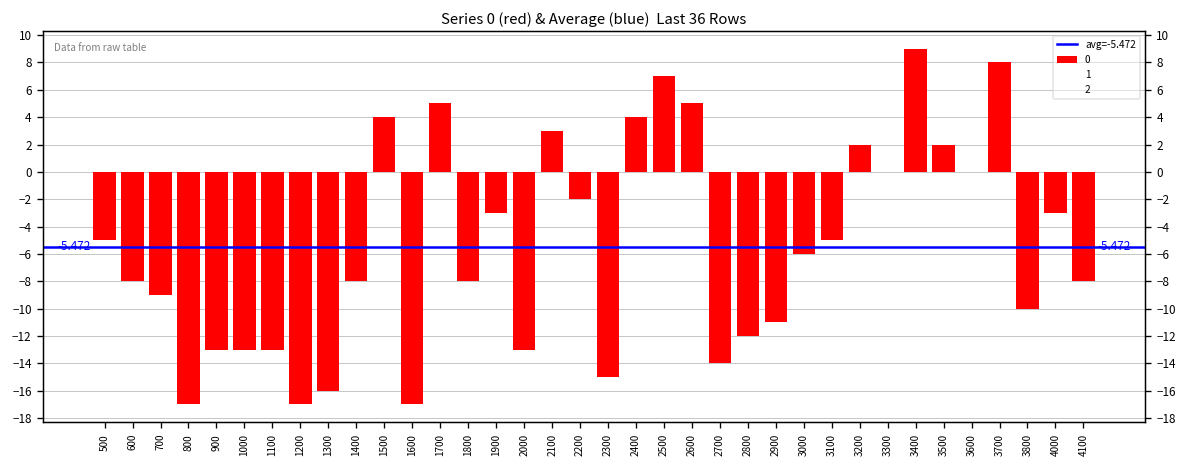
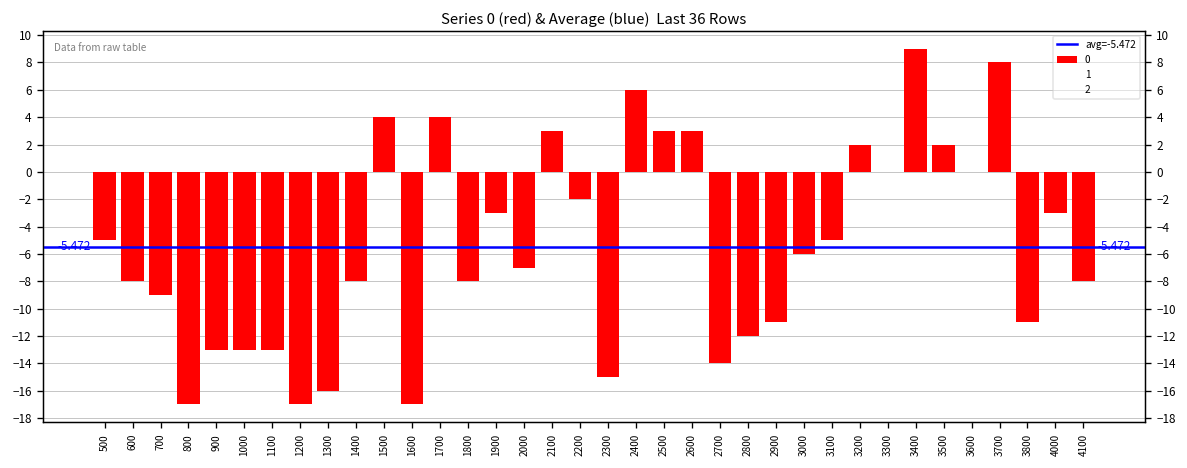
0, 1700: 5 -> 4
0, 2000: -13 -> -7
0, 2400: 4 -> 6
0, 2500: 7 -> 3
0, 2600: 5 -> 3
0, 3800: -10 -> -11
